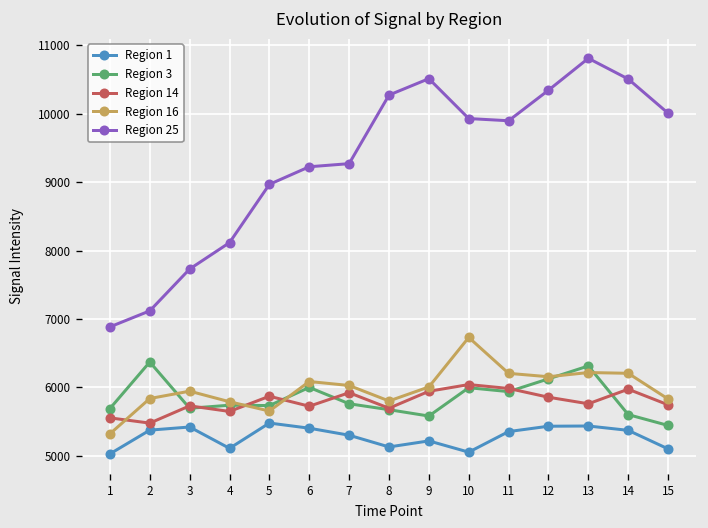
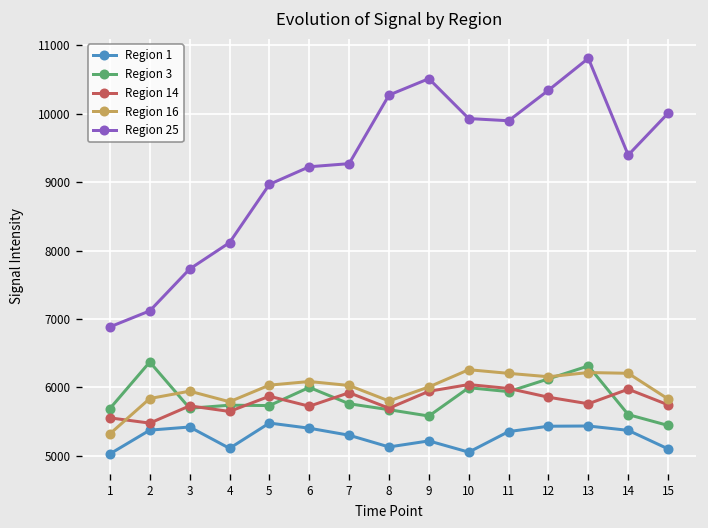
Region 16, 5: 5700 -> 6000
Region 16, 10: 6700 -> 6300
Region 25, 14: 10500 -> 9400
